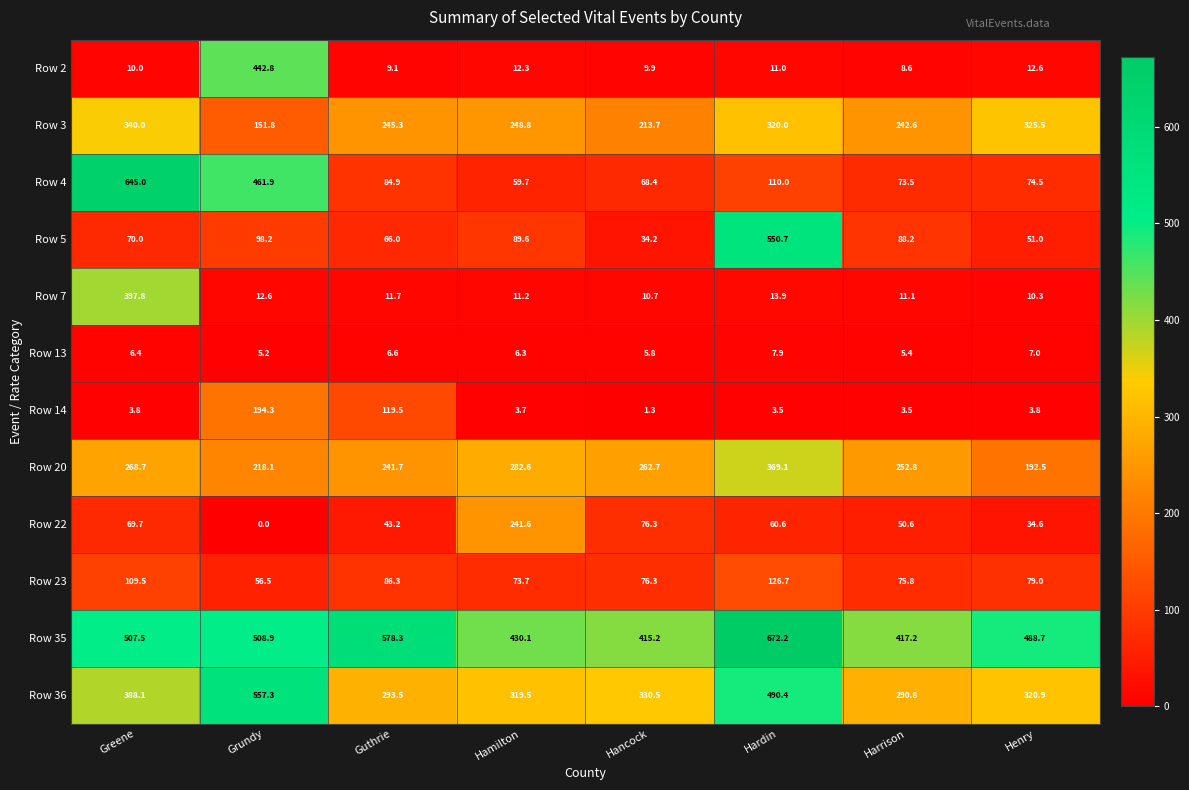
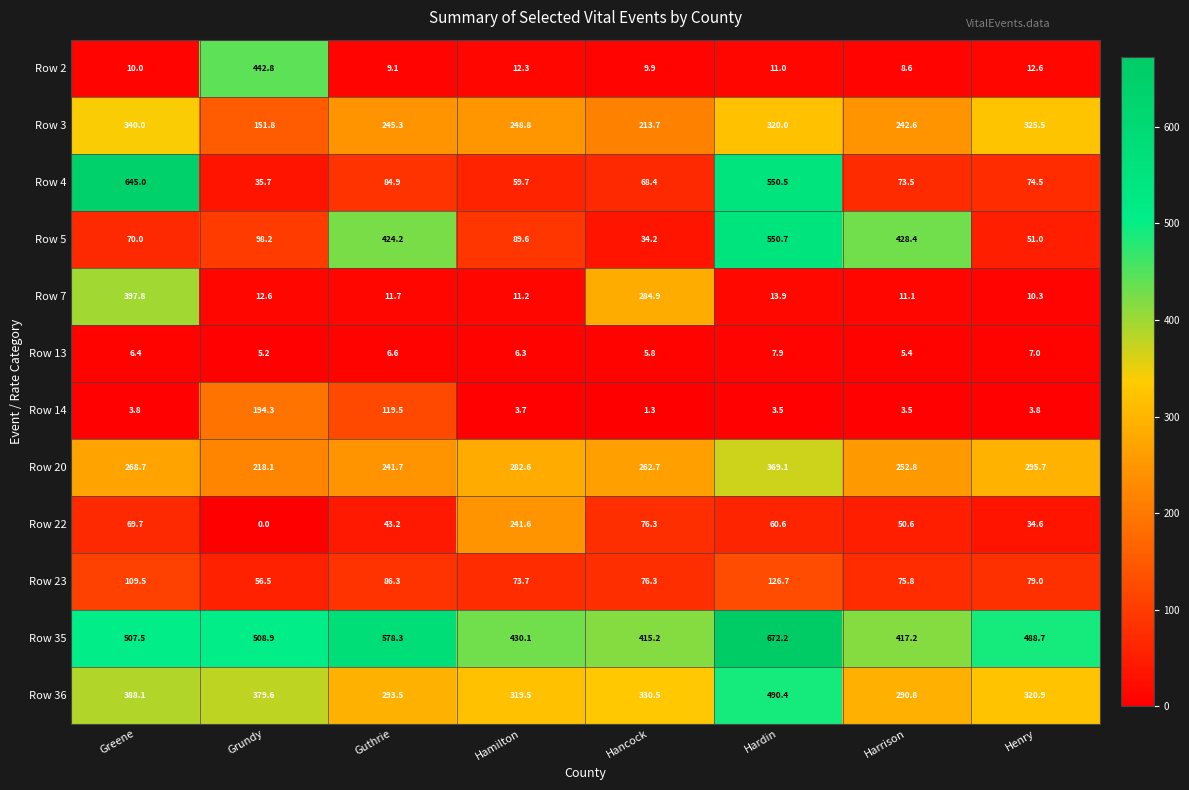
Row 4, Grundy: 461.9 -> 35.7
Row 4, Hardin: 110.0 -> 550.5
Row 5, Guthrie: 66.0 -> 424.2
Row 5, Harrison: 88.2 -> 428.4
Row 7, Hancock: 10.7 -> 284.9
Row 20, Henry: 192.5 -> 295.7
Row 36, Grundy: 557.3 -> 379.6
